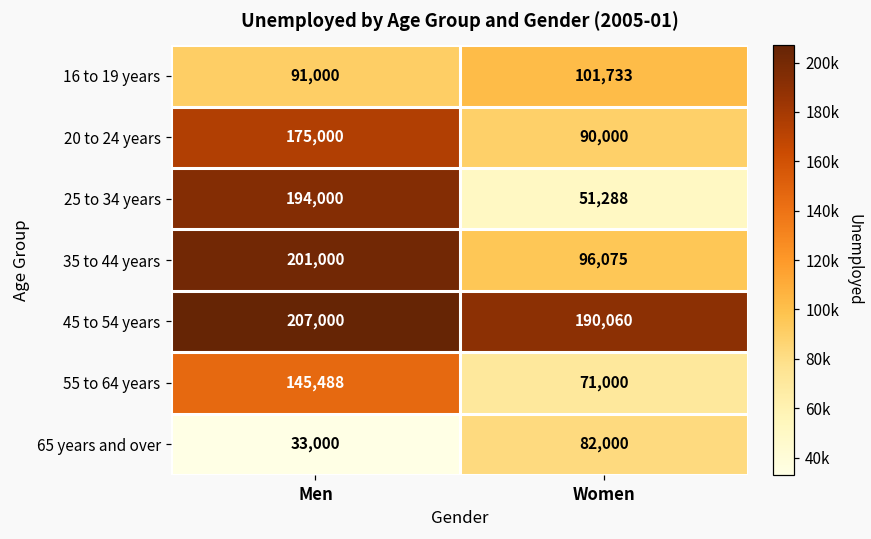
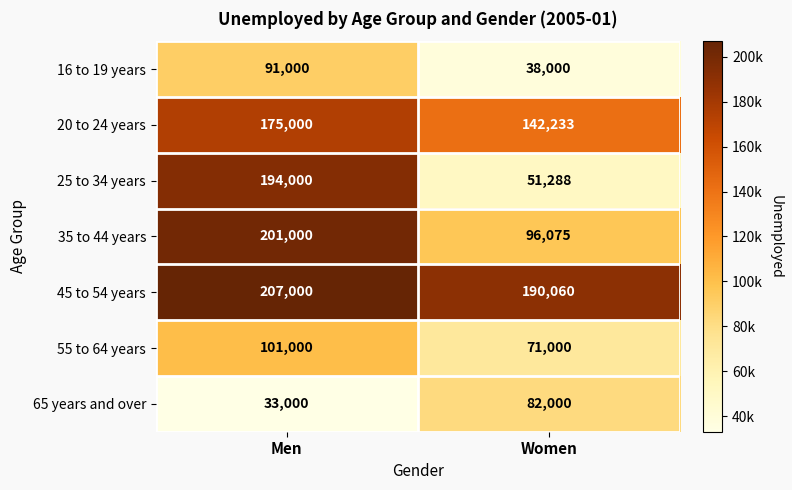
16 to 19 years, Women: 101,733 -> 38,000
20 to 24 years, Women: 90,000 -> 142,233
55 to 64 years, Men: 145,488 -> 101,000
